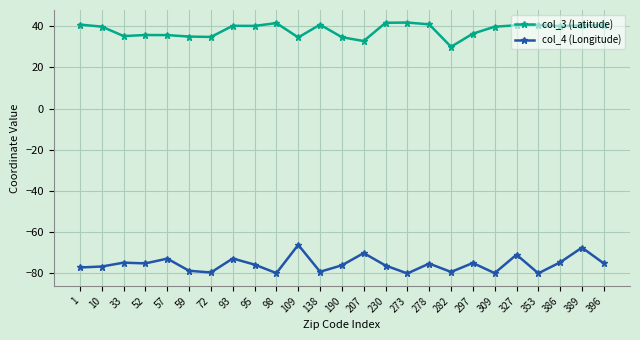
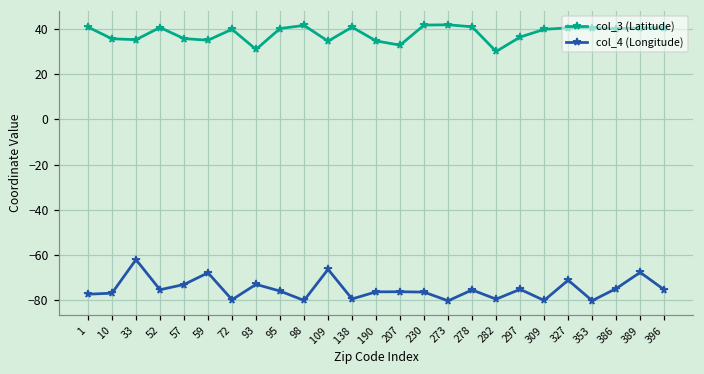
col_3 (Latitude), 10: 40 -> 36
col_4 (Longitude), 33: -75 -> -62
col_3 (Latitude), 52: 36 -> 41
col_4 (Longitude), 59: -79 -> -68
col_3 (Latitude), 72: 35 -> 40
col_3 (Latitude), 93: 40 -> 31
col_4 (Longitude), 207: -70 -> -76
